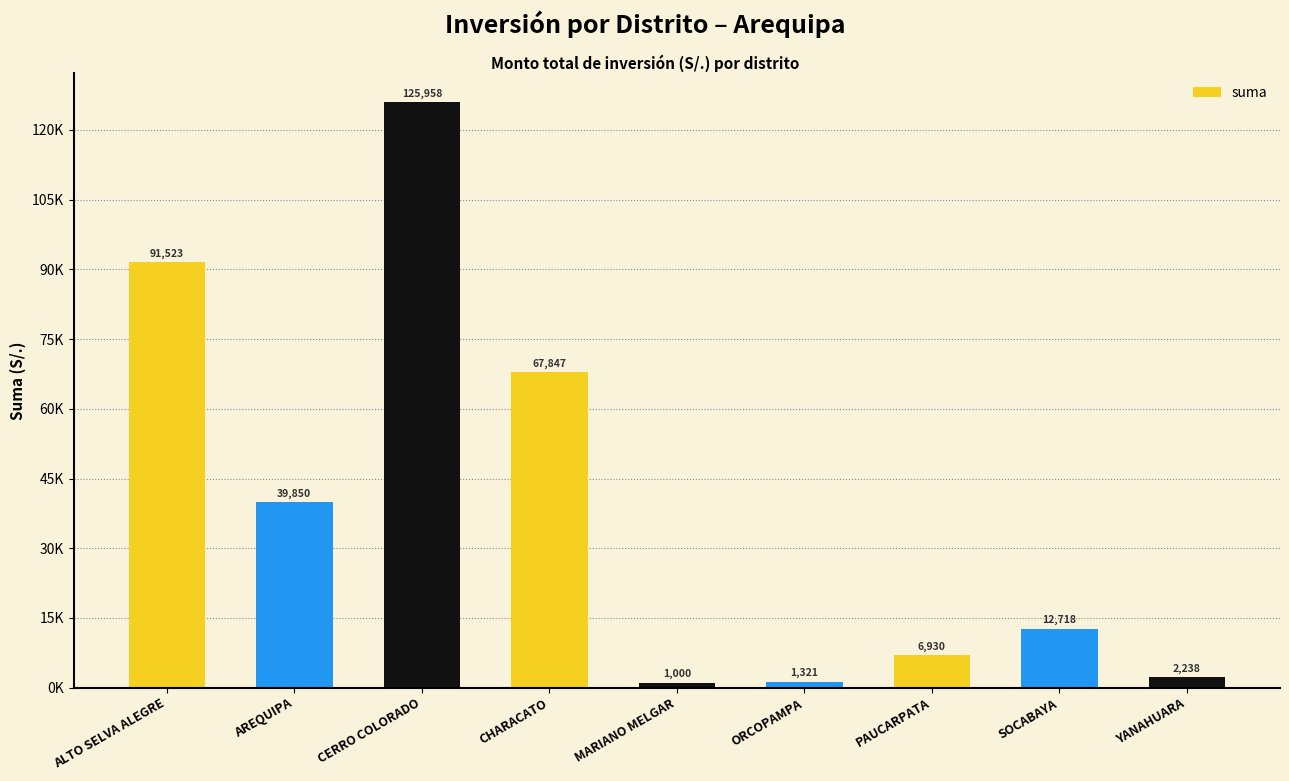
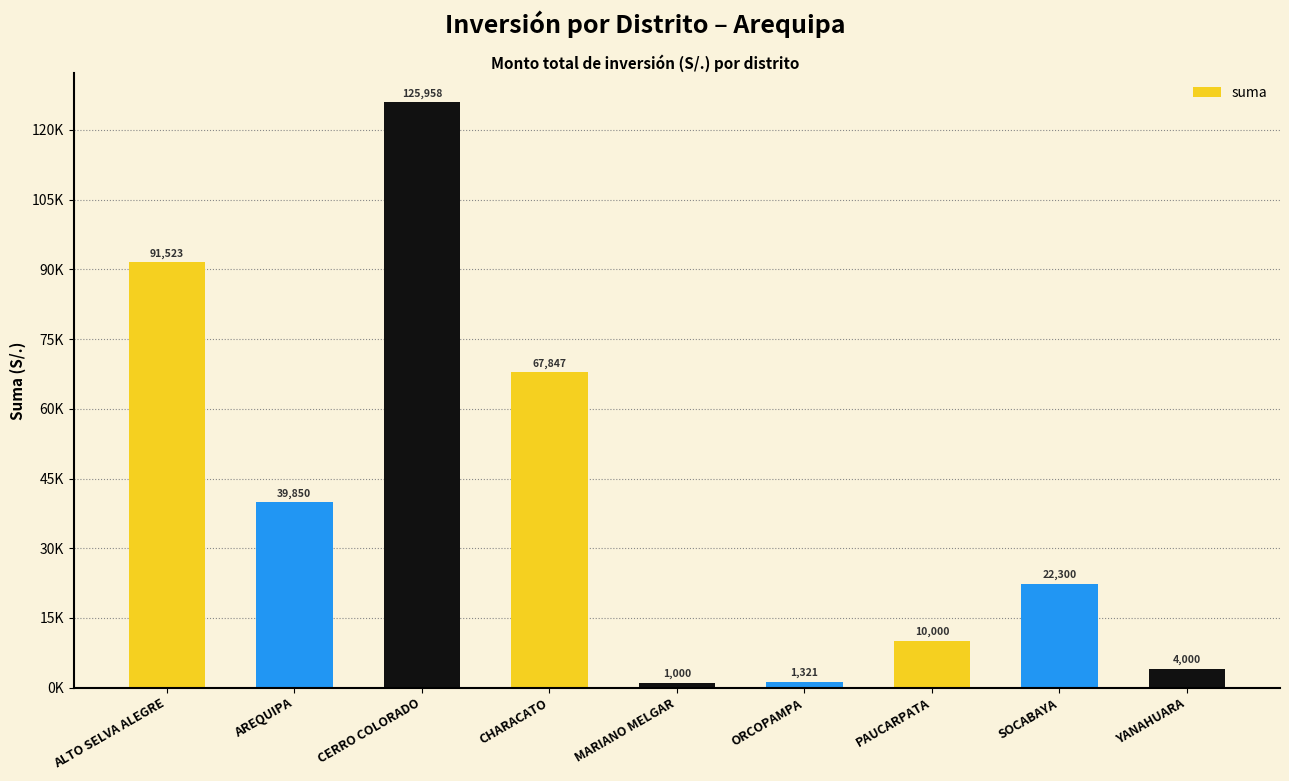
PAUCARPATA: 6,930 -> 10,000
SOCABAYA: 12,718 -> 22,300
YANAHUARA: 2,238 -> 4,000
